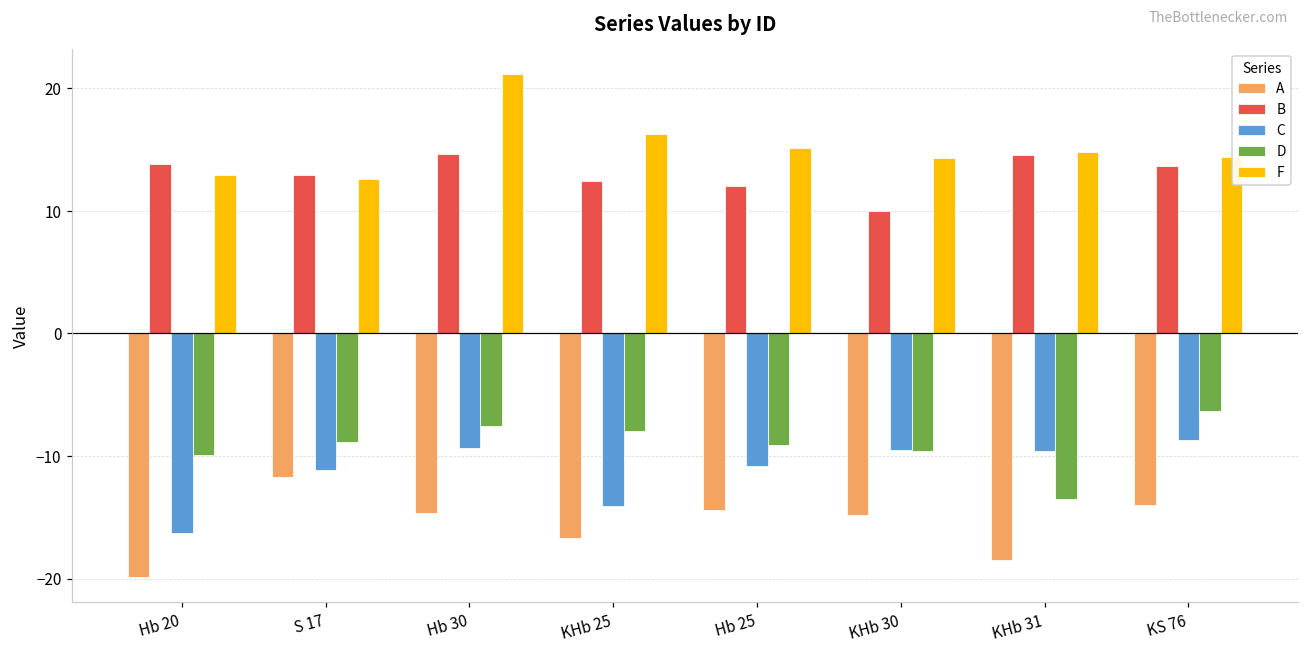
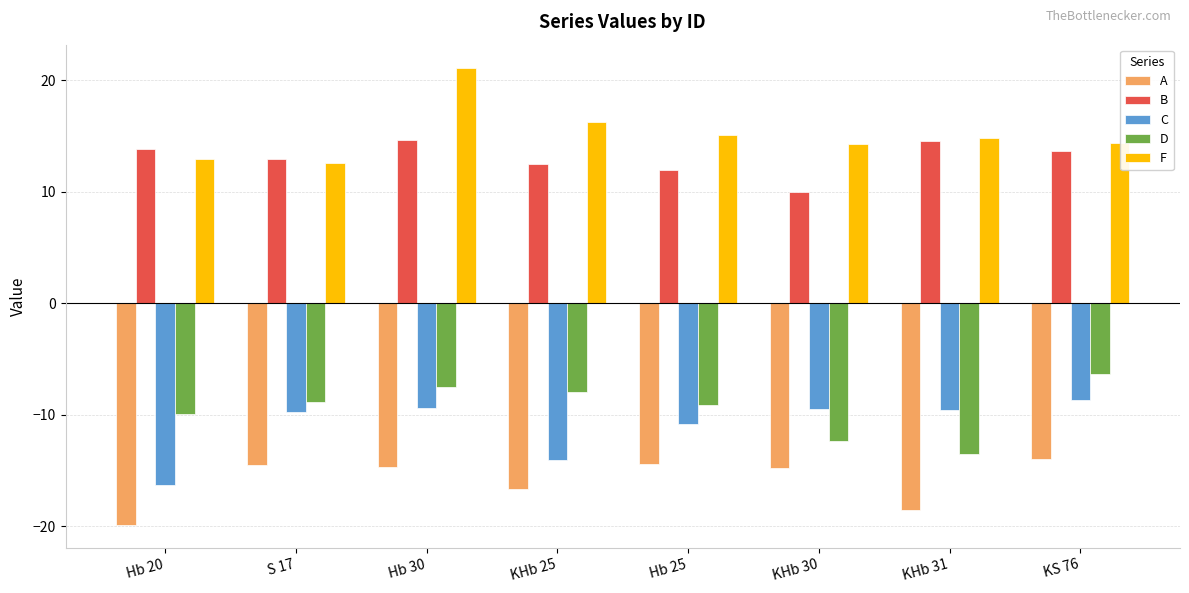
A, S 17: -11.7 -> -14.5
C, S 17: -11.2 -> -9.8
D, KHb 30: -9.6 -> -12.3
